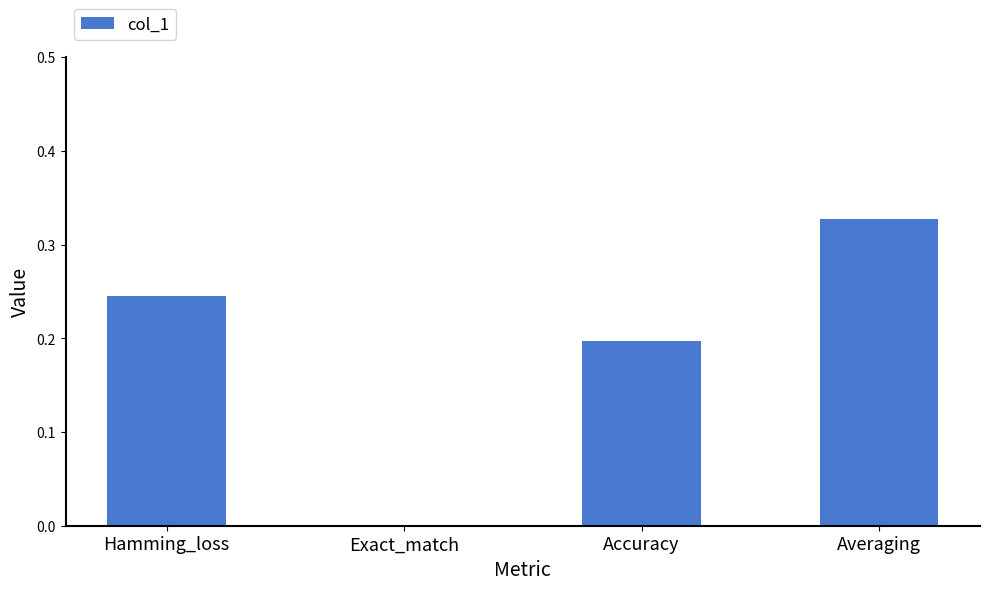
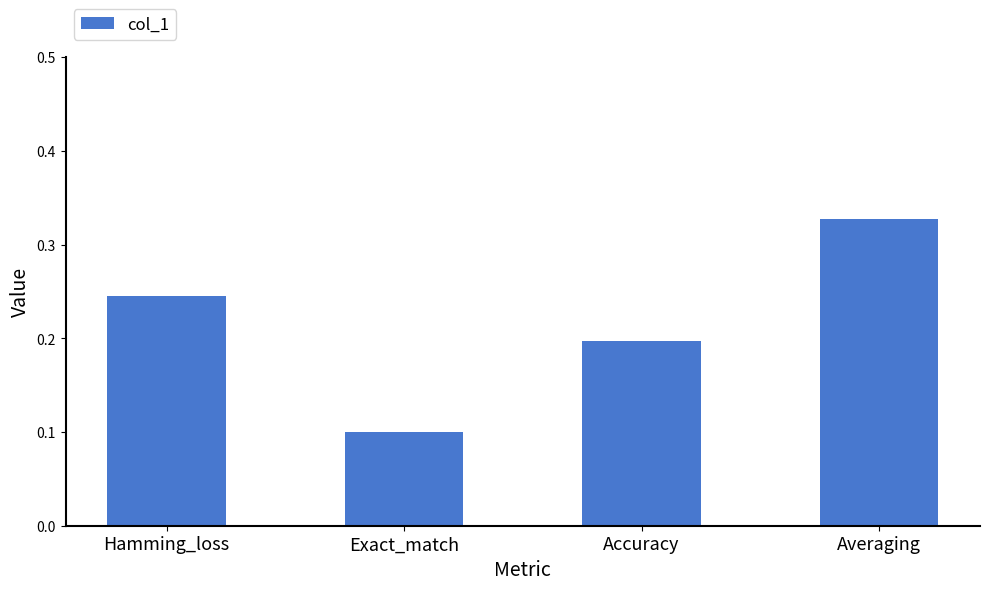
Exact_match: 0.0 -> 0.1
